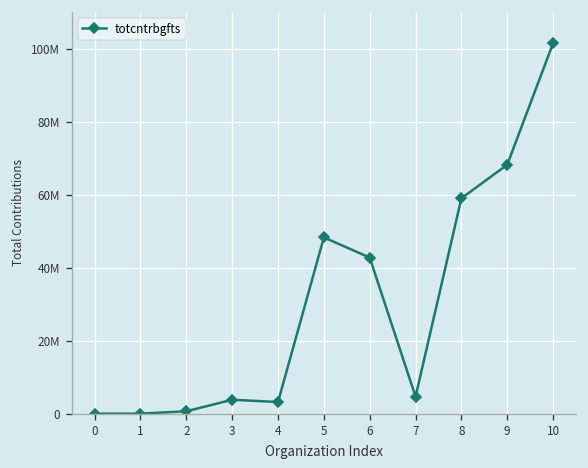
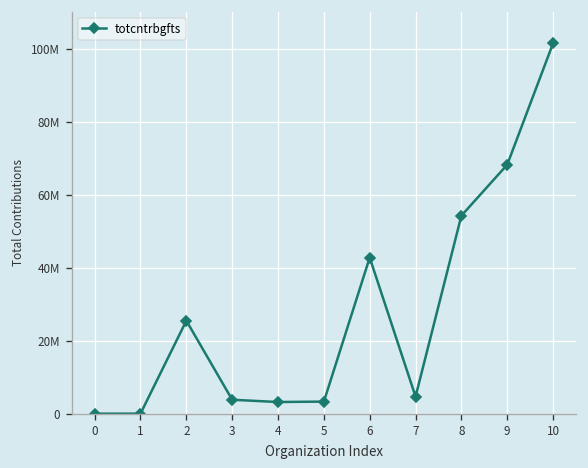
2: 1000000 -> 25000000
5: 48000000 -> 3000000
8: 59000000 -> 54000000
